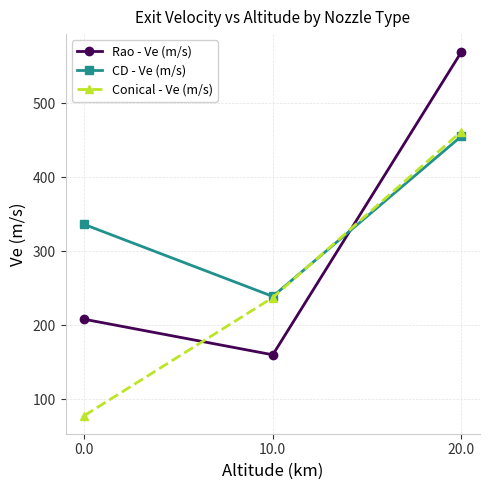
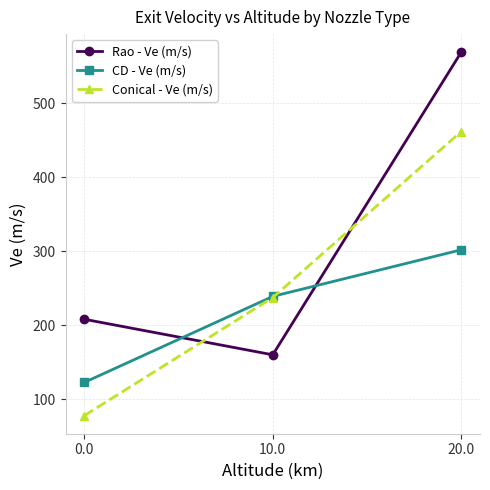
CD - Ve (m/s), 0.0: 340 -> 120
CD - Ve (m/s), 20.0: 460 -> 300
